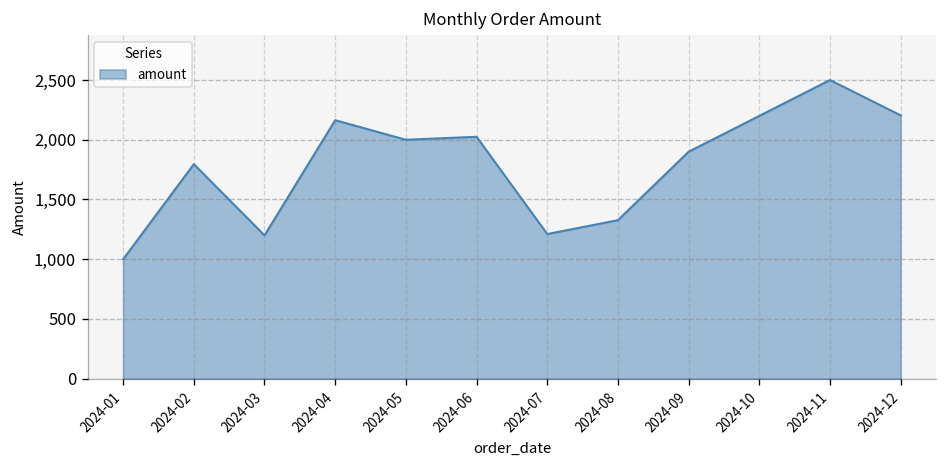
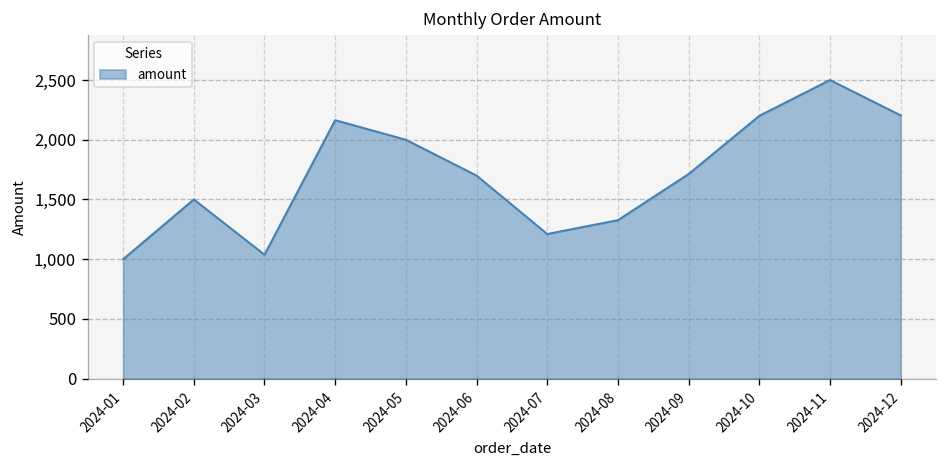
2024-02: 1,800 -> 1,500
2024-03: 1,200 -> 1,000
2024-06: 2,000 -> 1,700
2024-09: 1,900 -> 1,700
